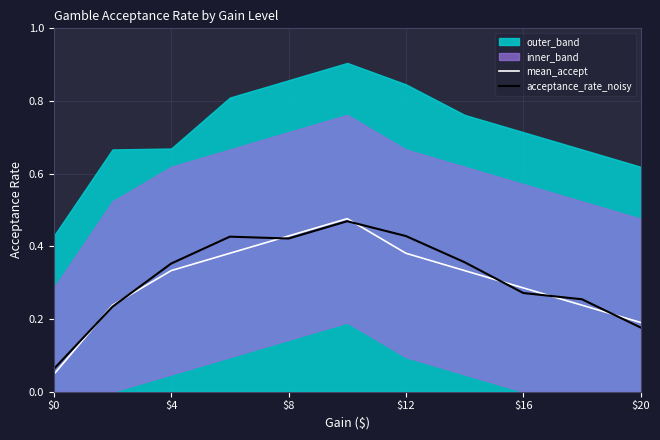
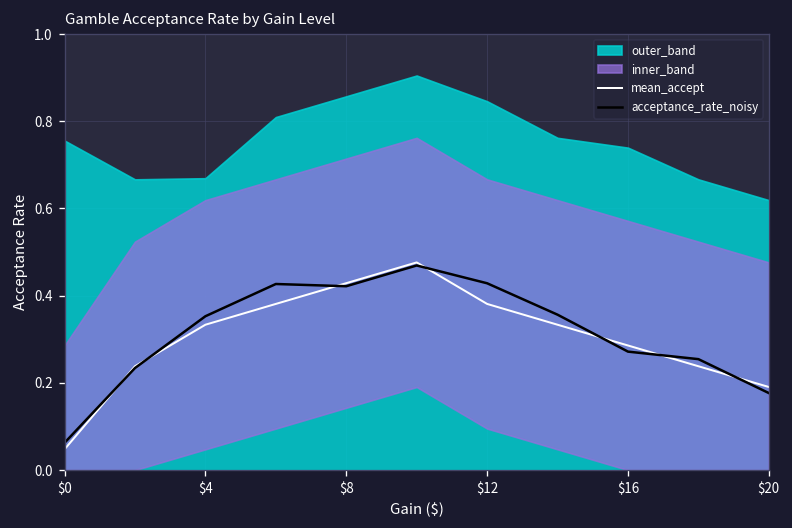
outer_band, $0: 0.43 -> 0.76
outer_band, $16: 0.71 -> 0.74
